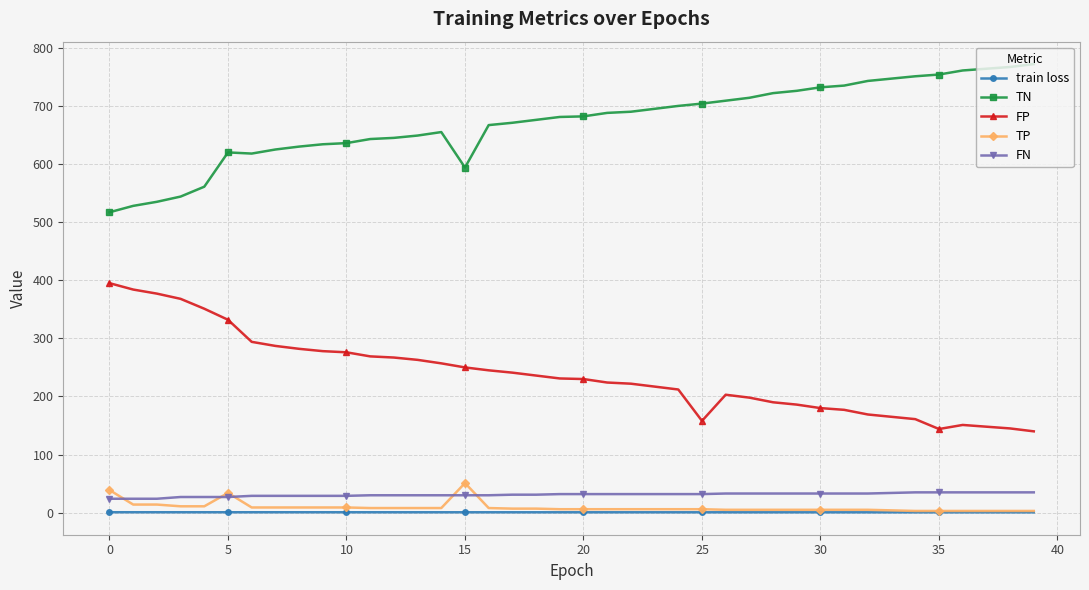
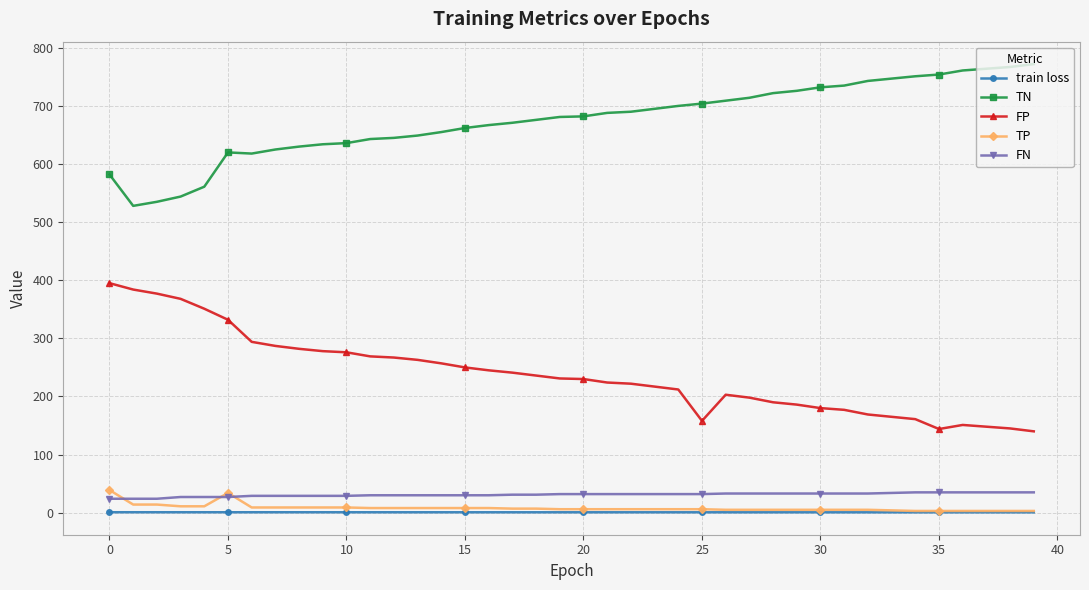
TN, 0: 520 -> 580
TN, 15: 590 -> 660
TP, 15: 50 -> 10
